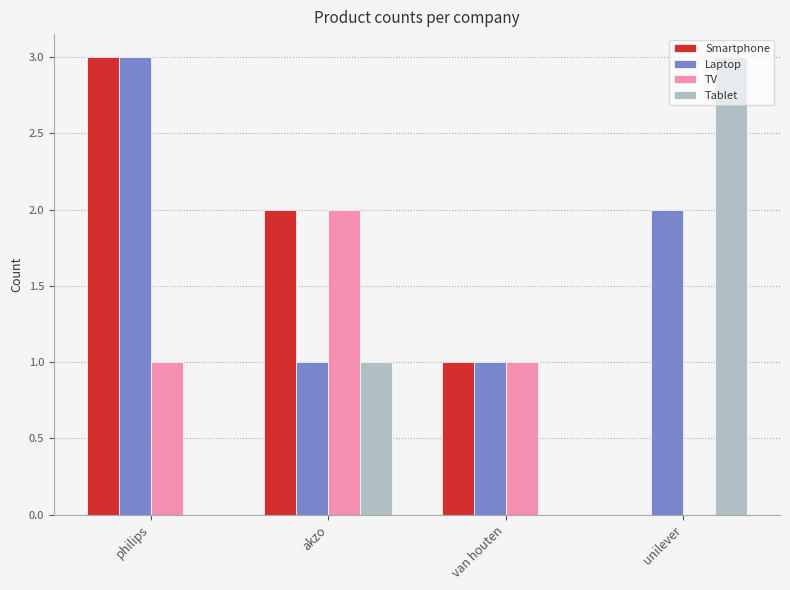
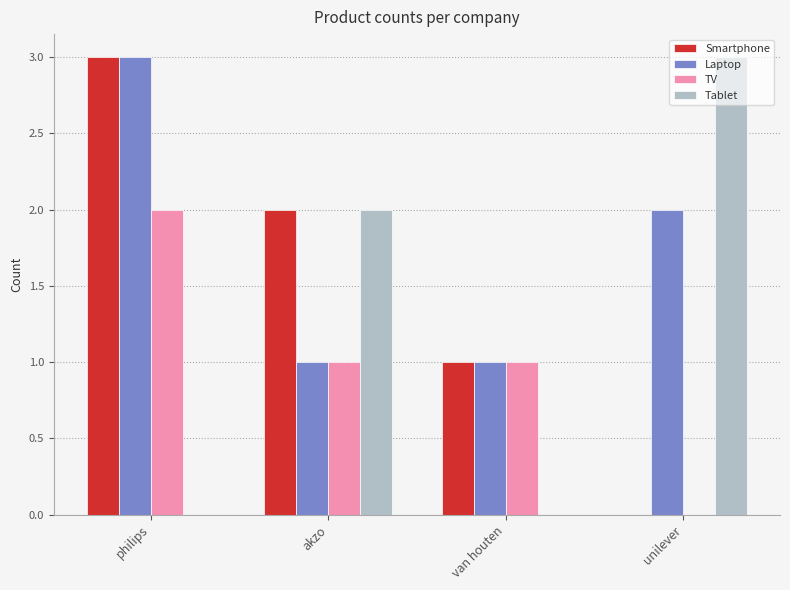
TV, philips: 1 -> 2
TV, akzo: 2 -> 1
Tablet, akzo: 1 -> 2
